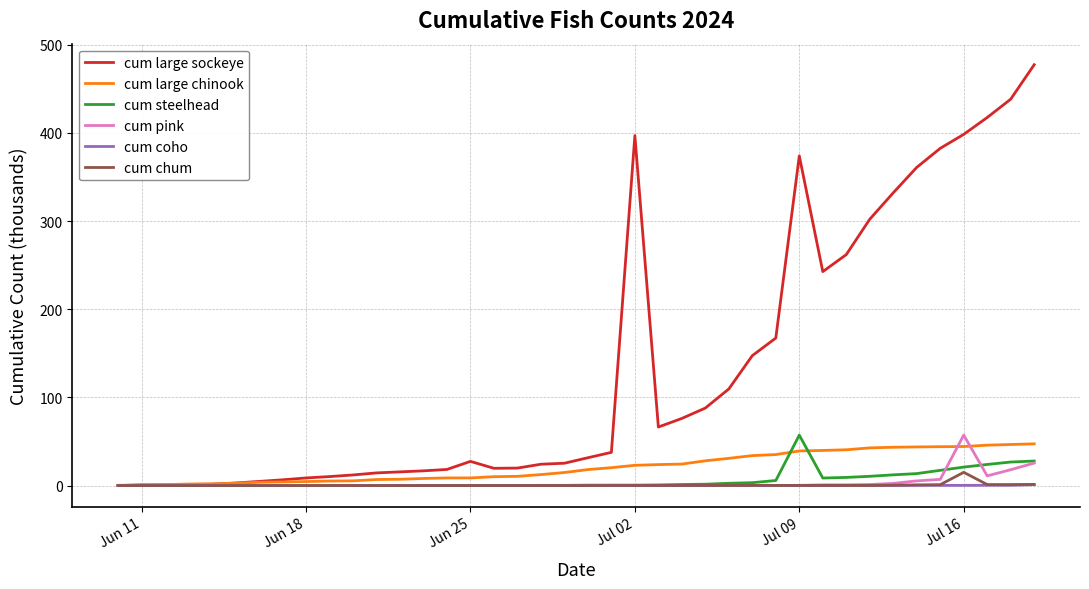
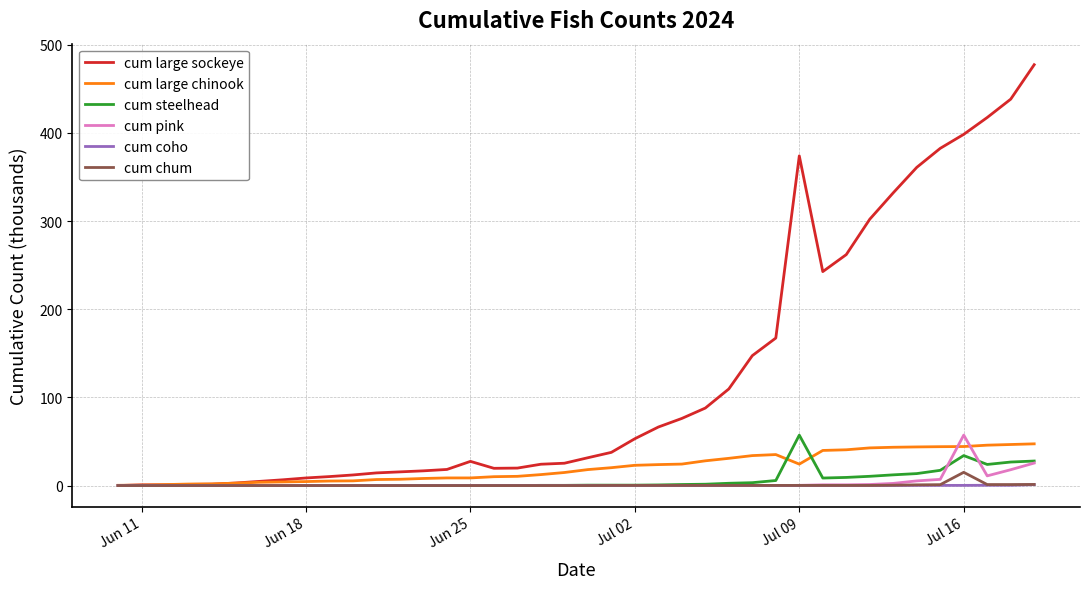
cum large sockeye, Jul 02: 400 -> 50
cum large chinook, Jul 09: 40 -> 20
cum steelhead, Jul 16: 20 -> 30
